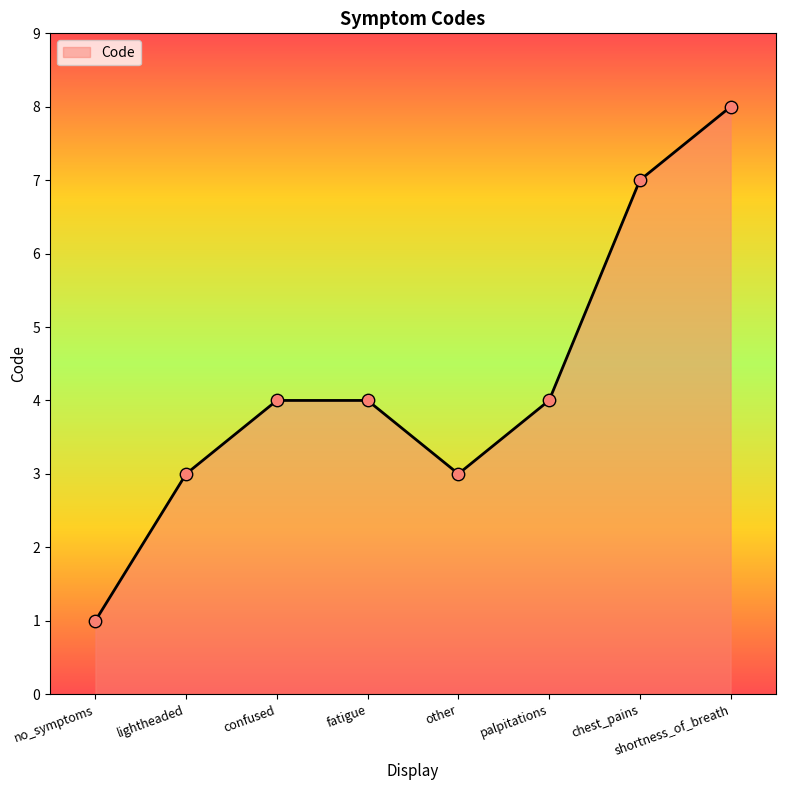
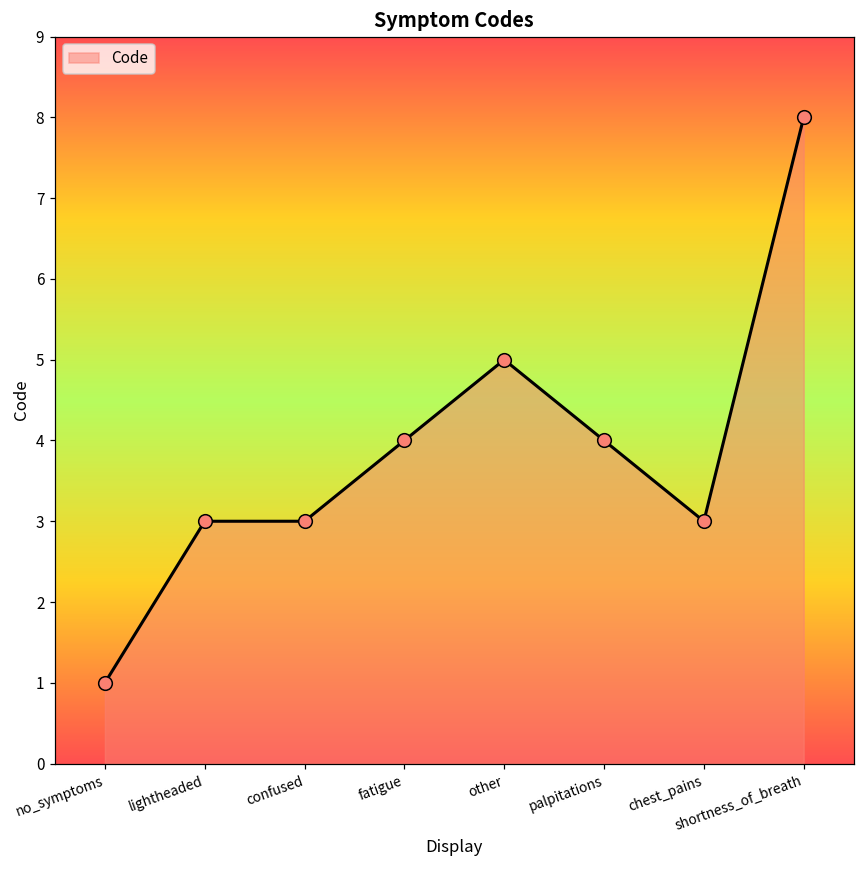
confused: 4 -> 3
other: 3 -> 5
chest_pains: 7 -> 3
